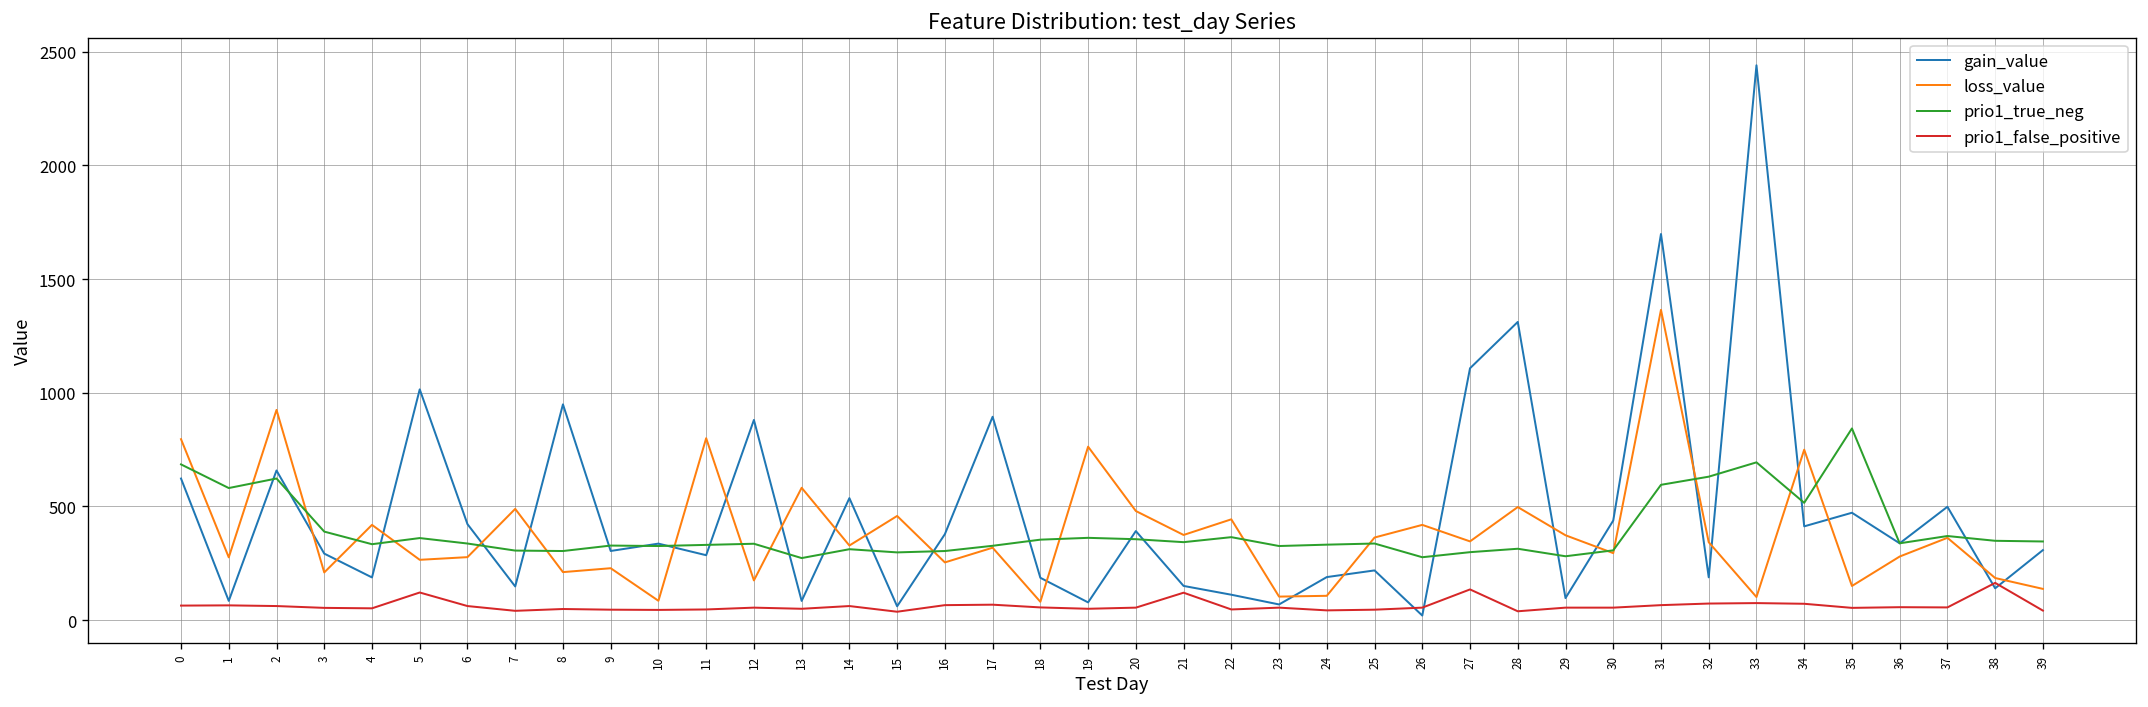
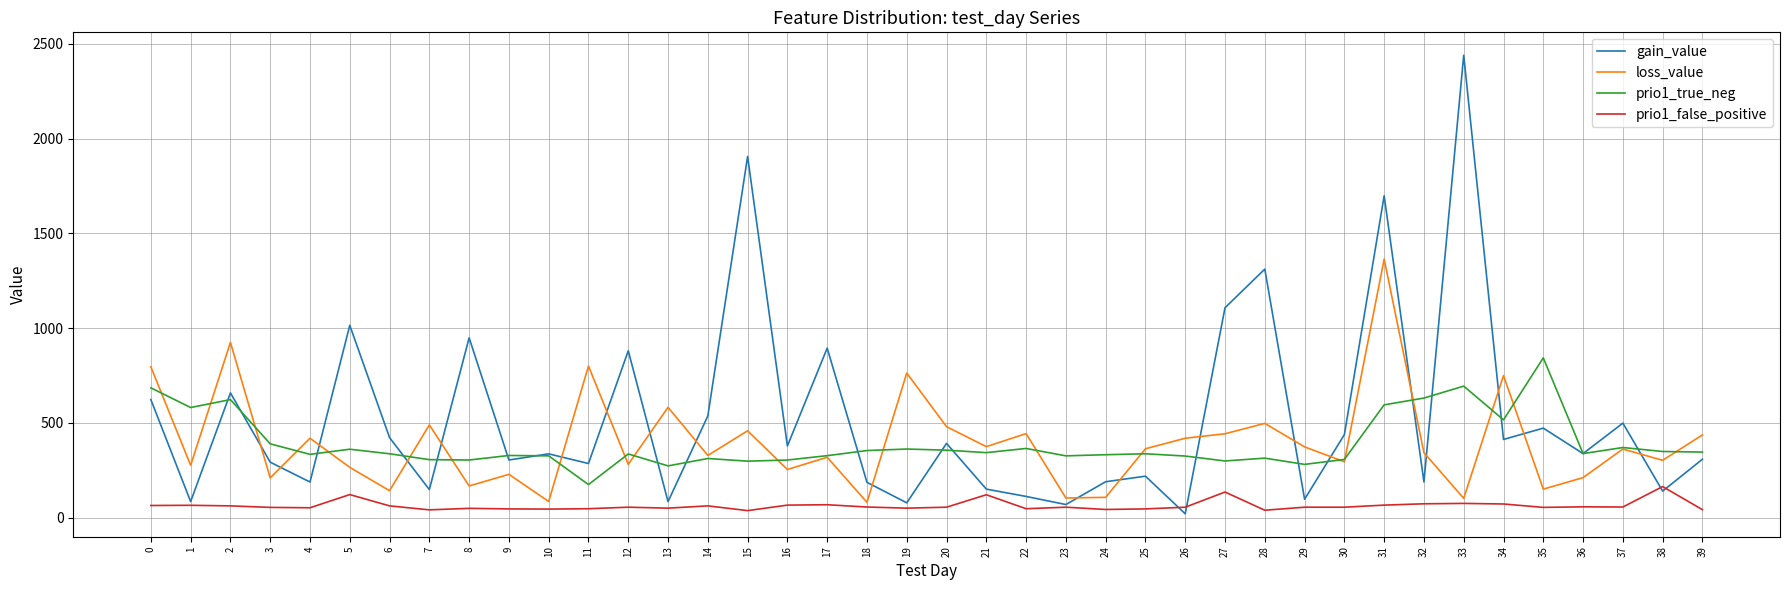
loss_value, 6: 280 -> 140
loss_value, 8: 210 -> 170
prio1_true_neg, 11: 330 -> 170
loss_value, 12: 170 -> 280
gain_value, 15: 60 -> 1910
prio1_true_neg, 26: 280 -> 330
loss_value, 27: 350 -> 440
loss_value, 36: 280 -> 210
loss_value, 38: 190 -> 300
loss_value, 39: 140 -> 440
